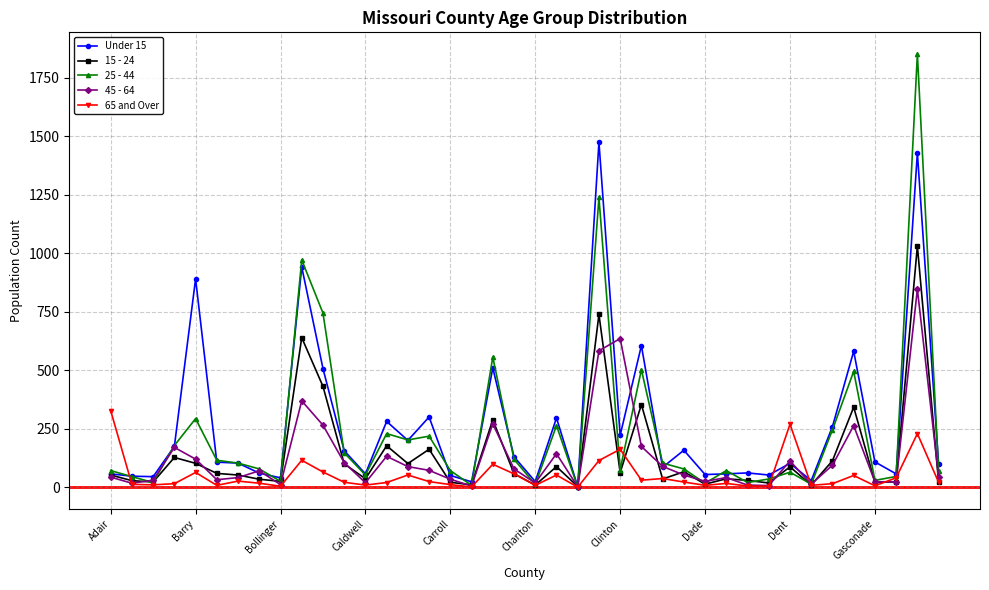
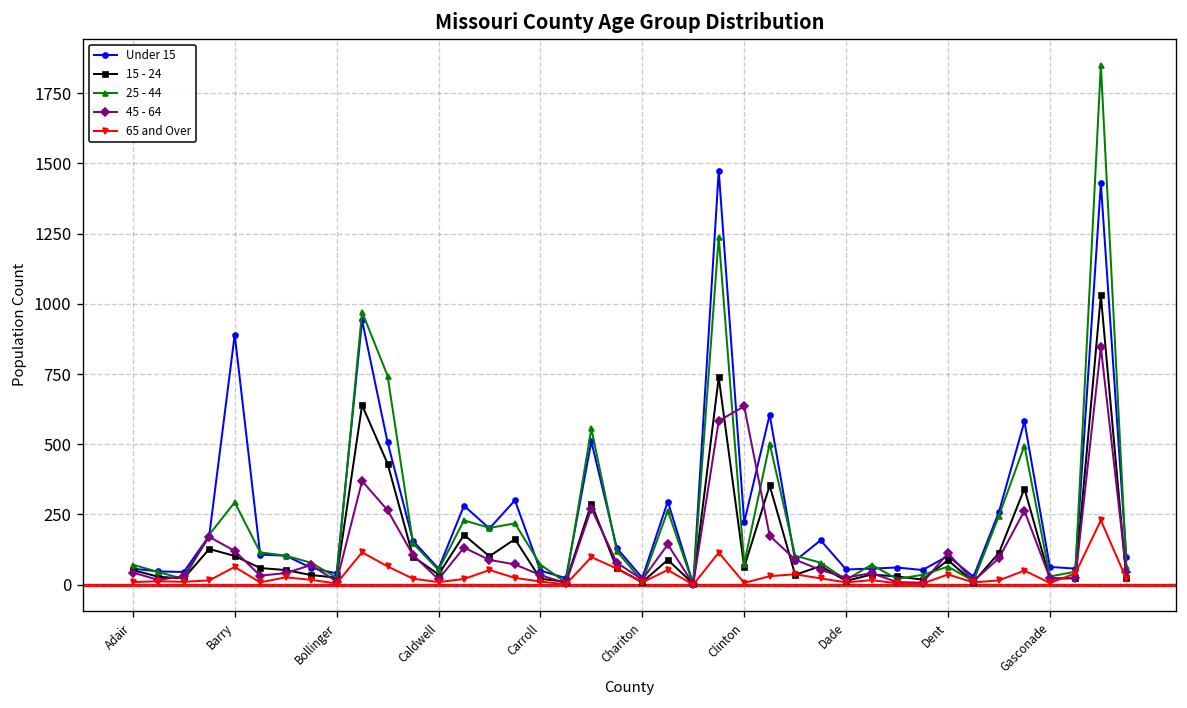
65 and Over, Adair: 330 -> 10
65 and Over, Clinton: 160 -> 10
65 and Over, Dent: 270 -> 40
Under 15, Gasconade: 110 -> 60
